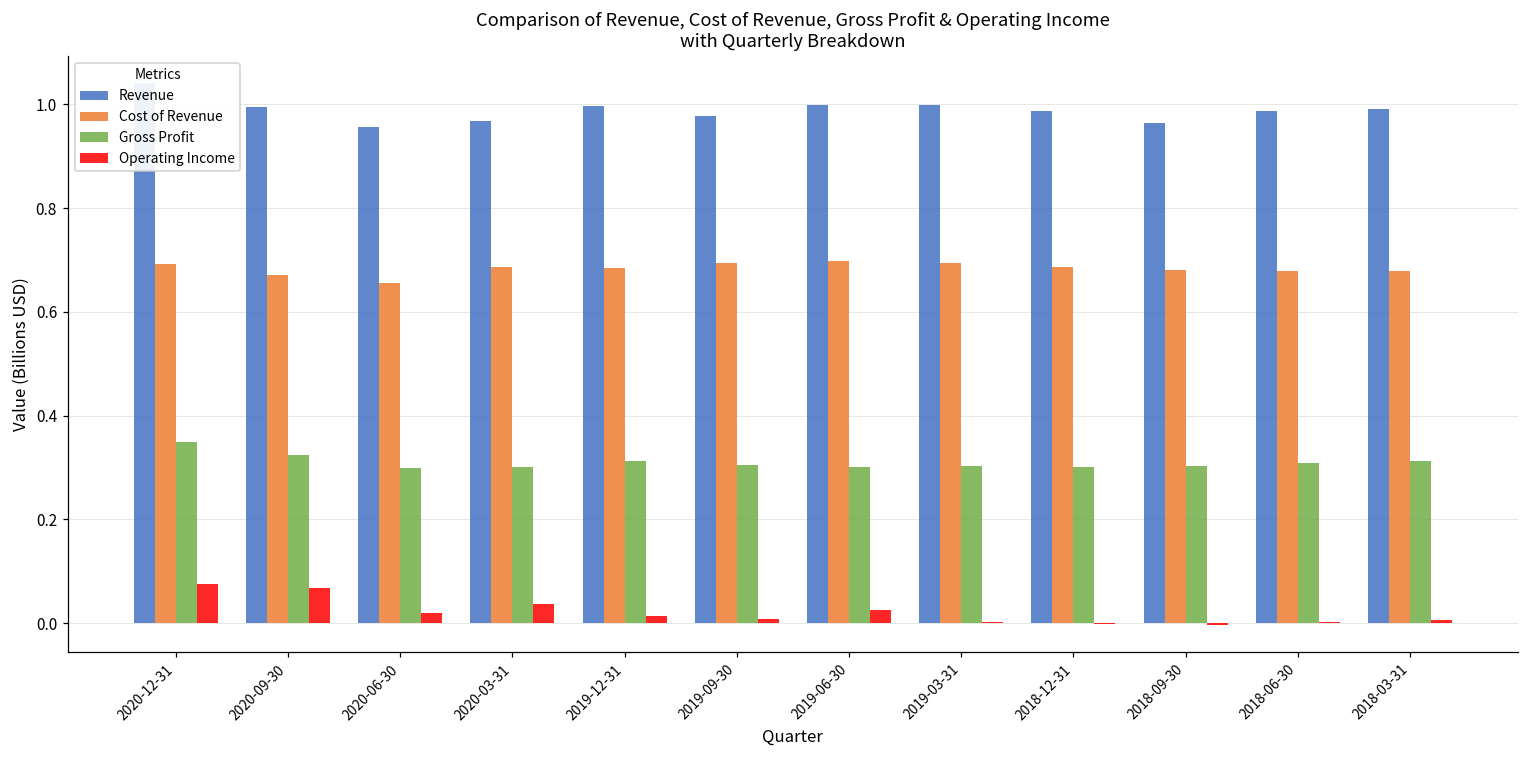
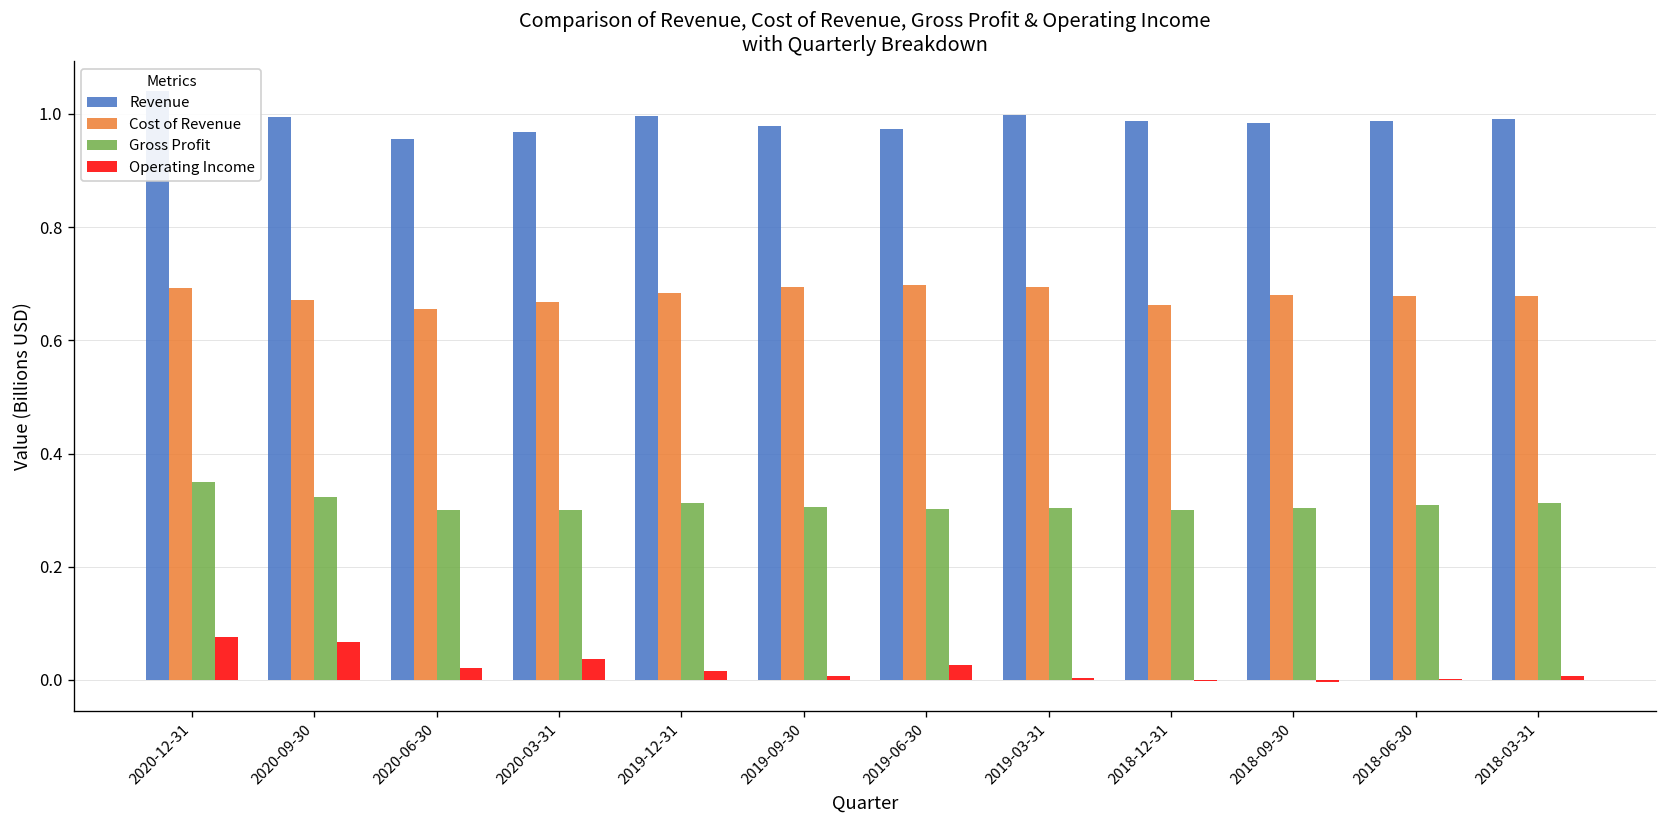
Cost of Revenue, 2020-03-31: 0.69 -> 0.67
Revenue, 2019-06-30: 1.00 -> 0.97
Cost of Revenue, 2018-12-31: 0.69 -> 0.66
Revenue, 2018-09-30: 0.97 -> 0.98
